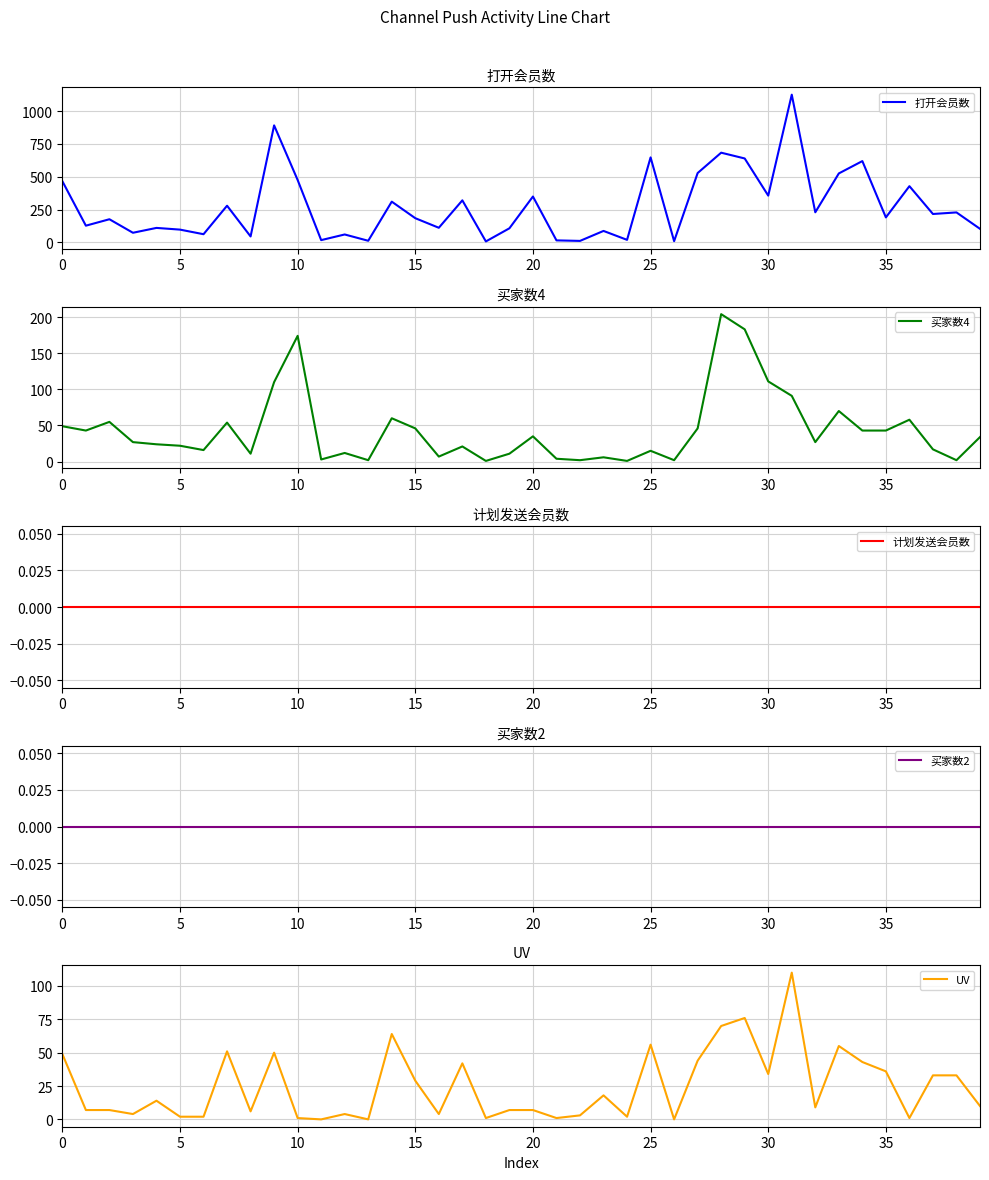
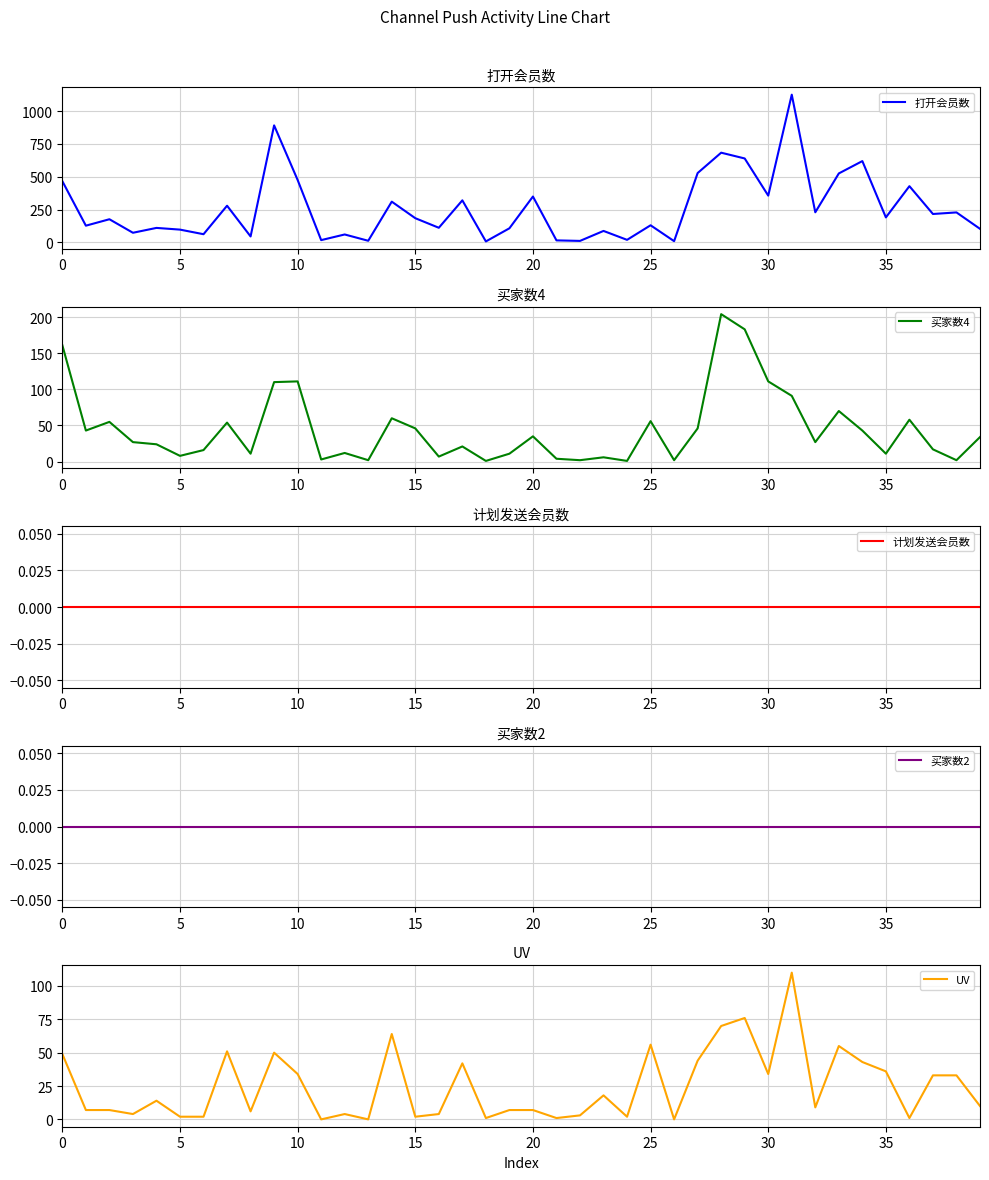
打开会员数, 25: 650 -> 130
买家数4, 0: 50 -> 160
买家数4, 5: 20 -> 10
买家数4, 10: 170 -> 110
买家数4, 25: 20 -> 60
买家数4, 35: 40 -> 10
UV, 10: 1 -> 34
UV, 15: 29 -> 2
